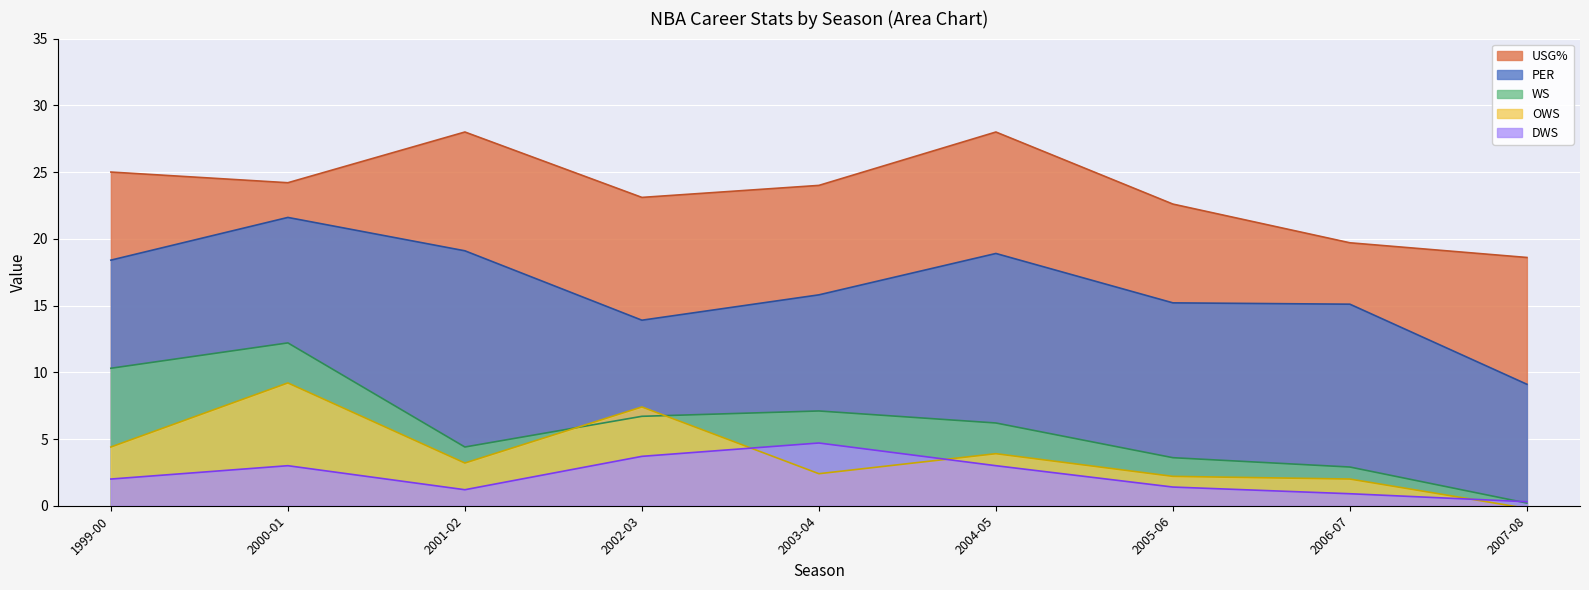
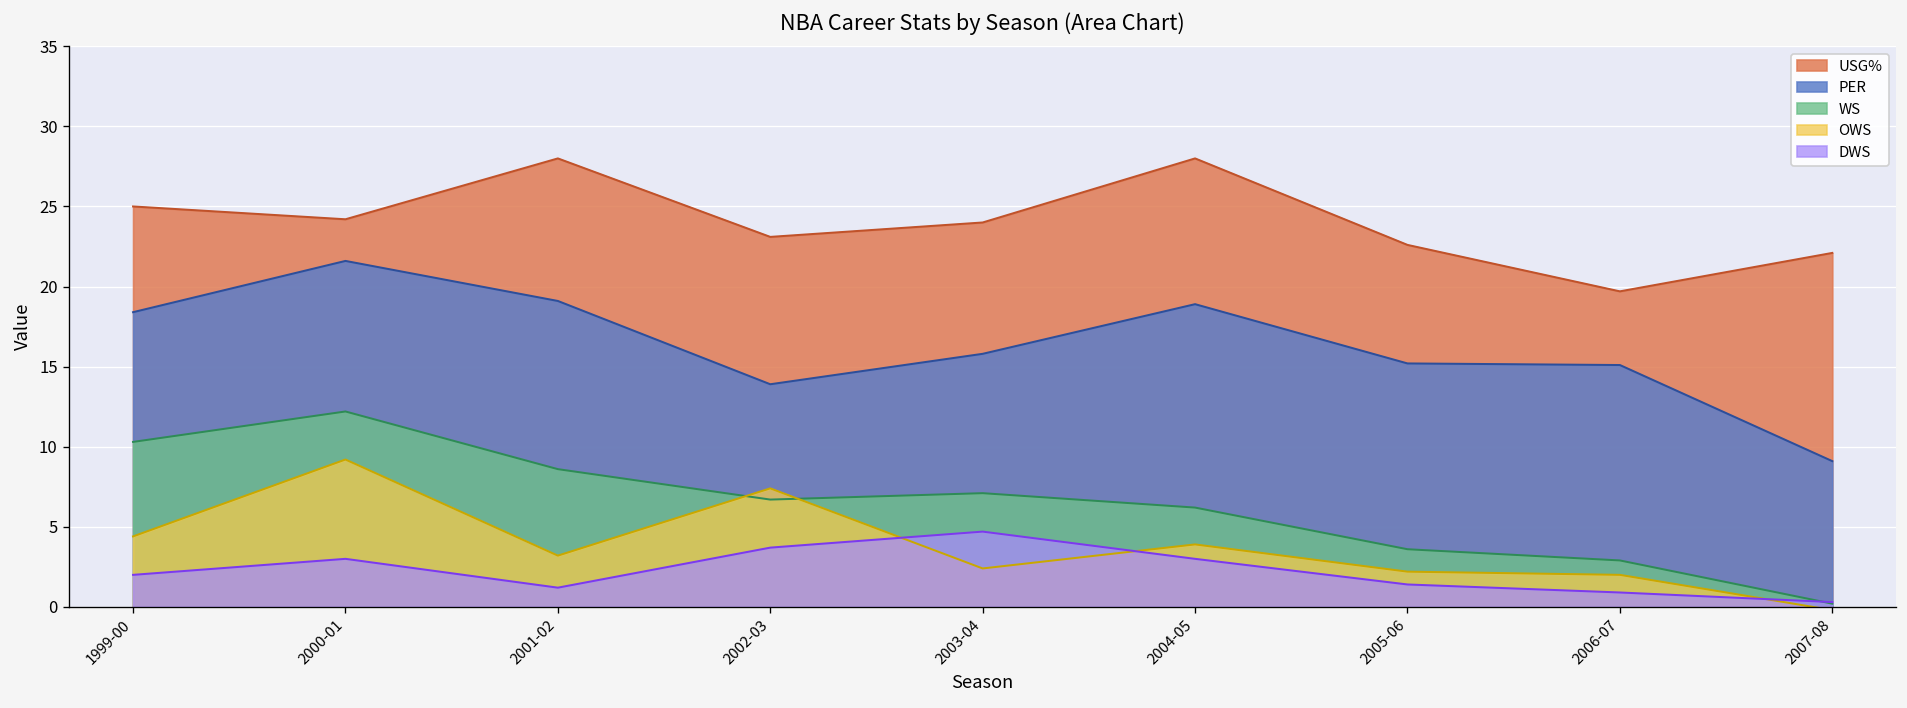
WS, 2001-02: 4.4 -> 8.6
USG%, 2007-08: 18.6 -> 22.1
